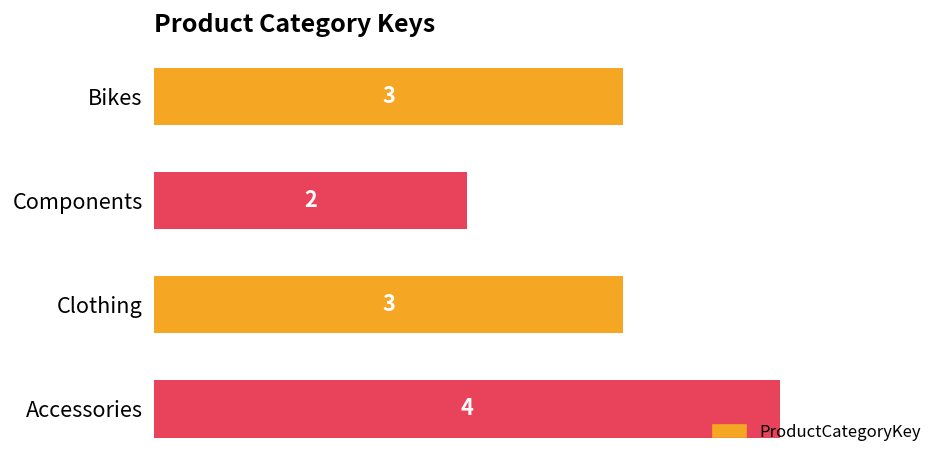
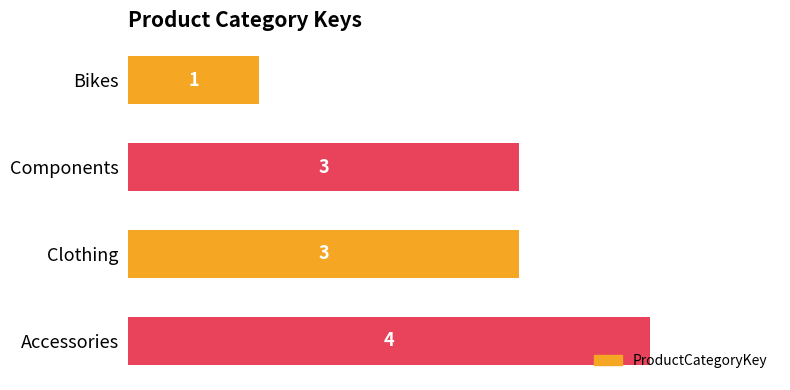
Bikes: 3 -> 1
Components: 2 -> 3
